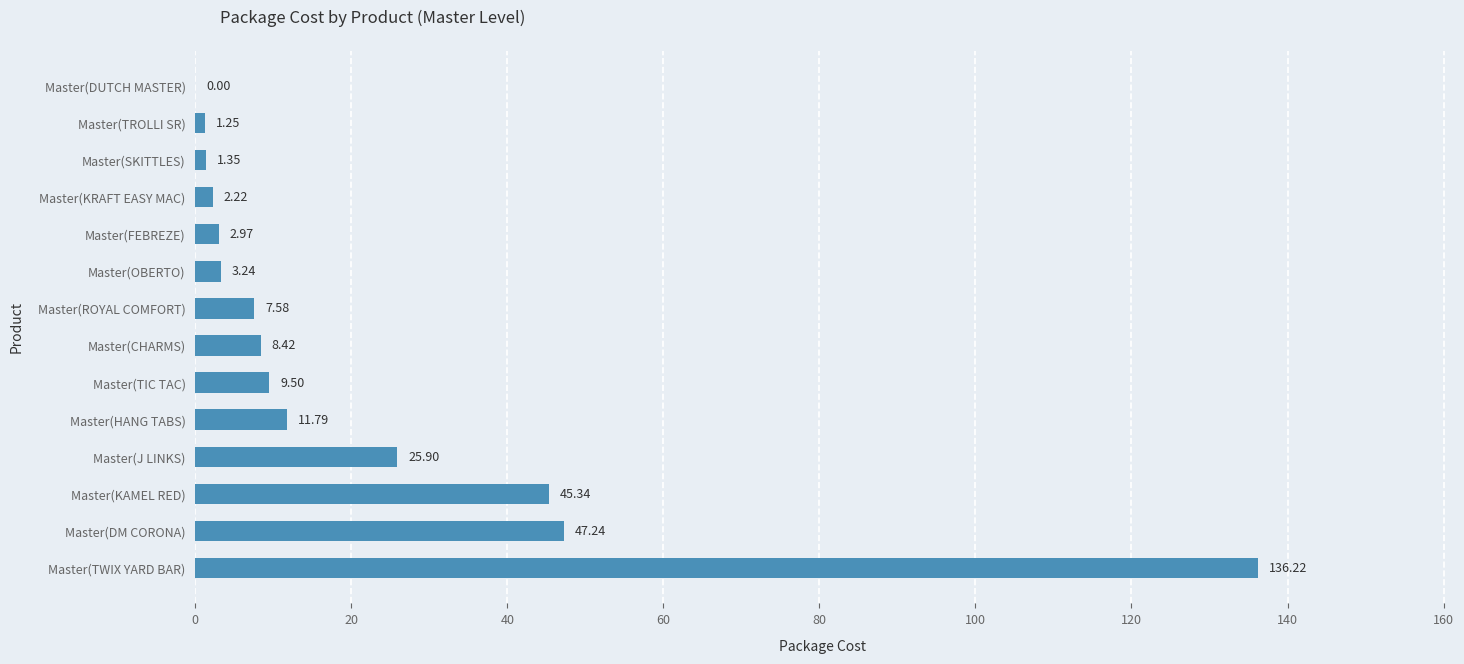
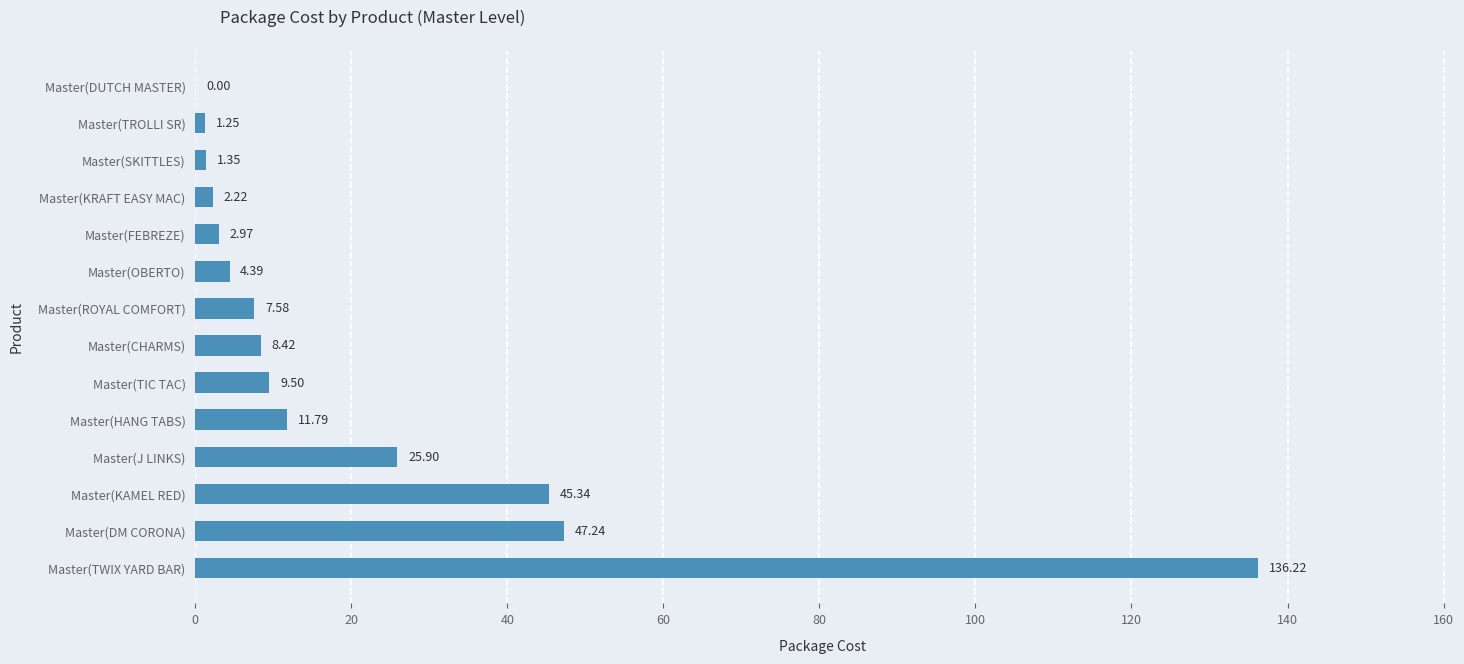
Master(OBERTO): 3.24 -> 4.39
